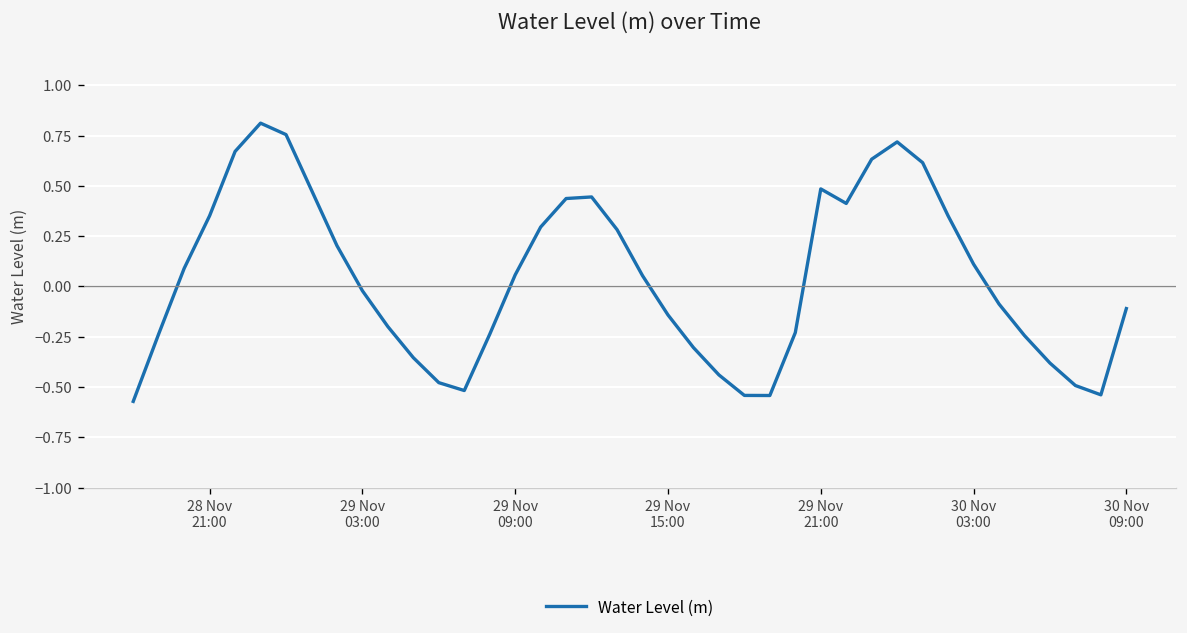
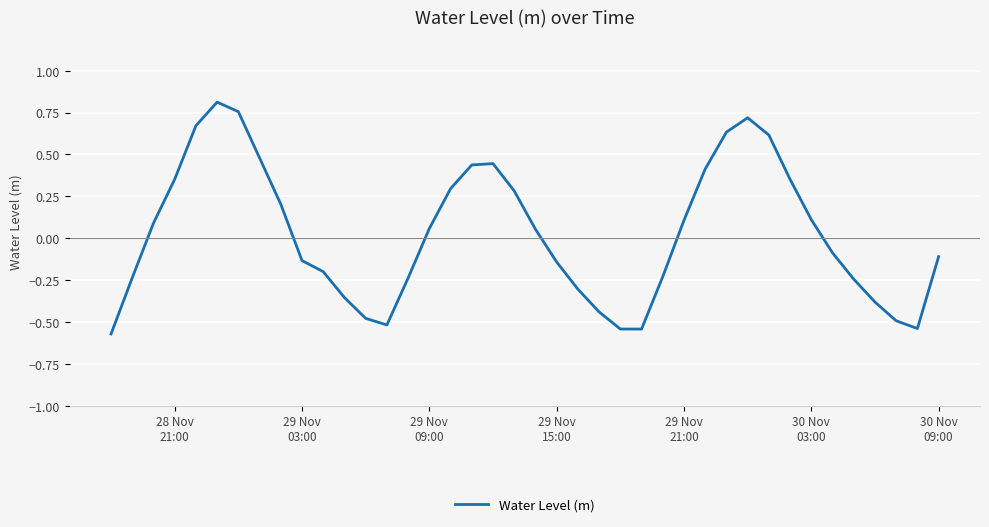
29 Nov 03:00: -0.02 -> -0.13
29 Nov 21:00: 0.49 -> 0.11
